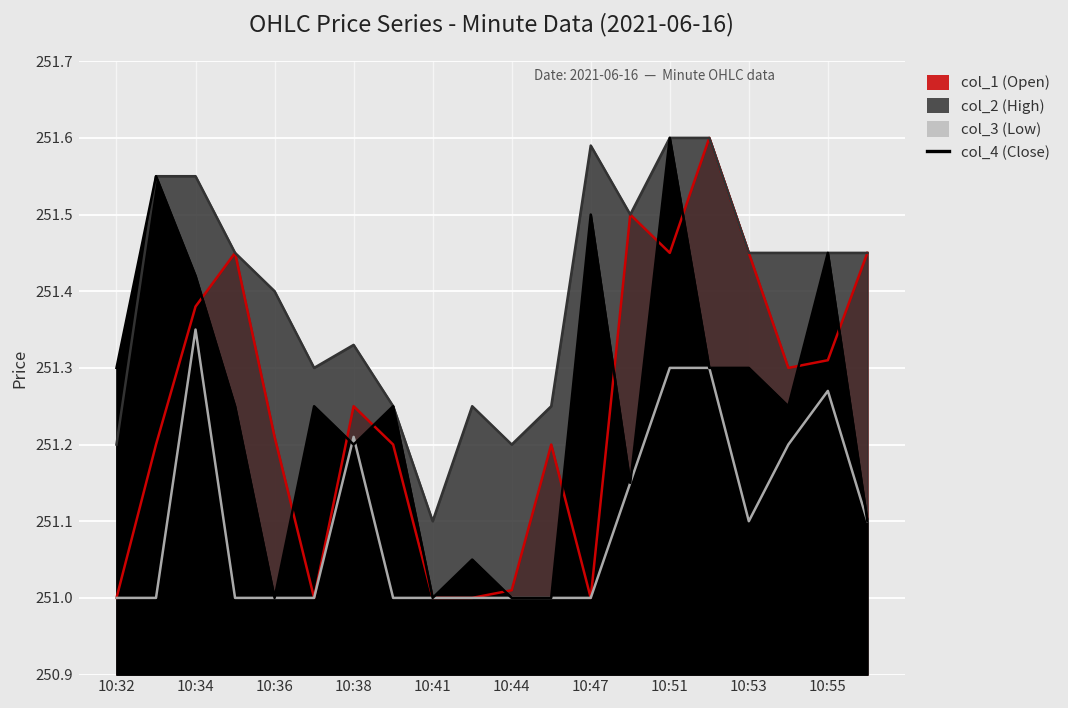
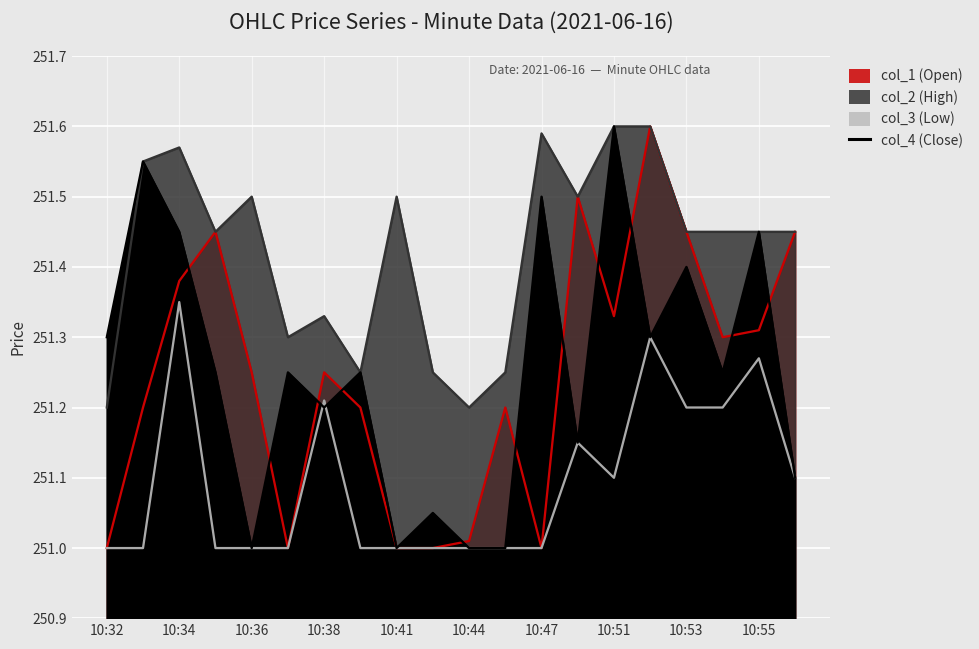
col_2 (High), 10:34: 251.55 -> 251.57
col_4 (Close), 10:34: 251.42 -> 251.45
col_1 (Open), 10:36: 251.21 -> 251.25
col_2 (High), 10:36: 251.4 -> 251.5
col_2 (High), 10:41: 251.1 -> 251.5
col_1 (Open), 10:51: 251.45 -> 251.33
col_3 (Low), 10:51: 251.3 -> 251.1
col_3 (Low), 10:53: 251.1 -> 251.2
col_4 (Close), 10:53: 251.3 -> 251.4
